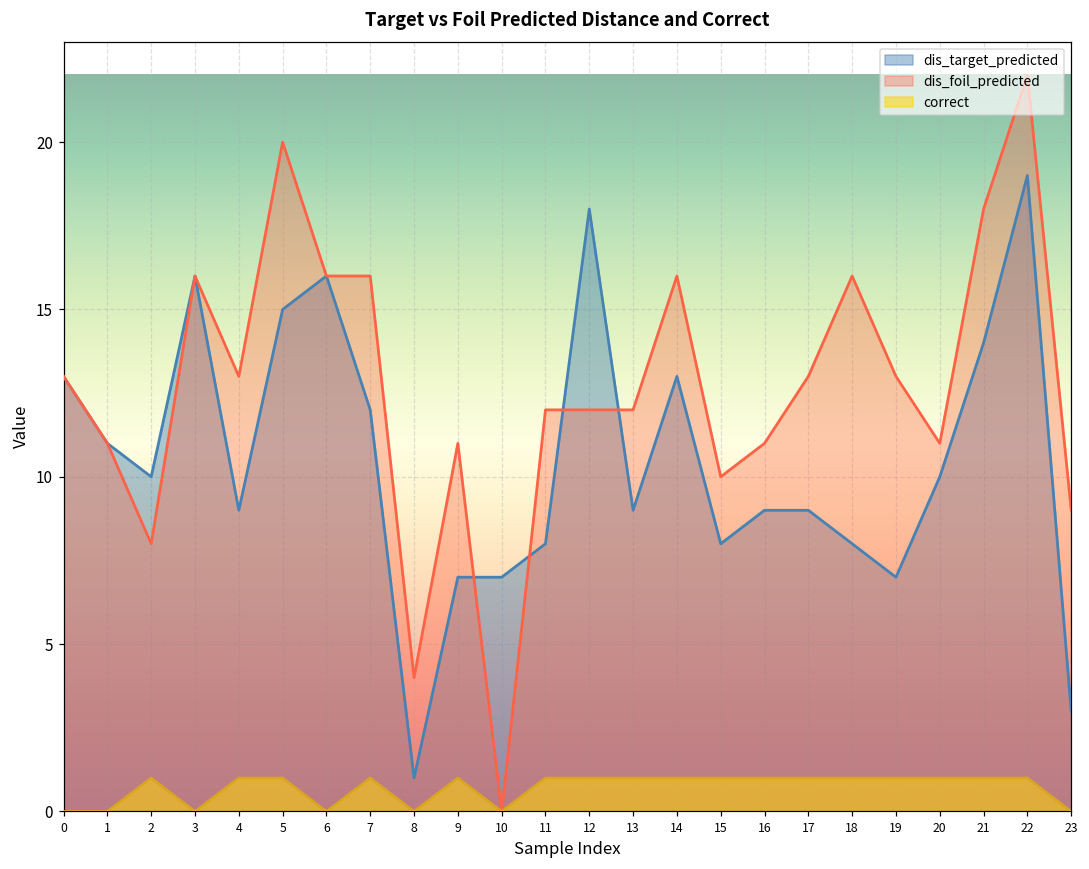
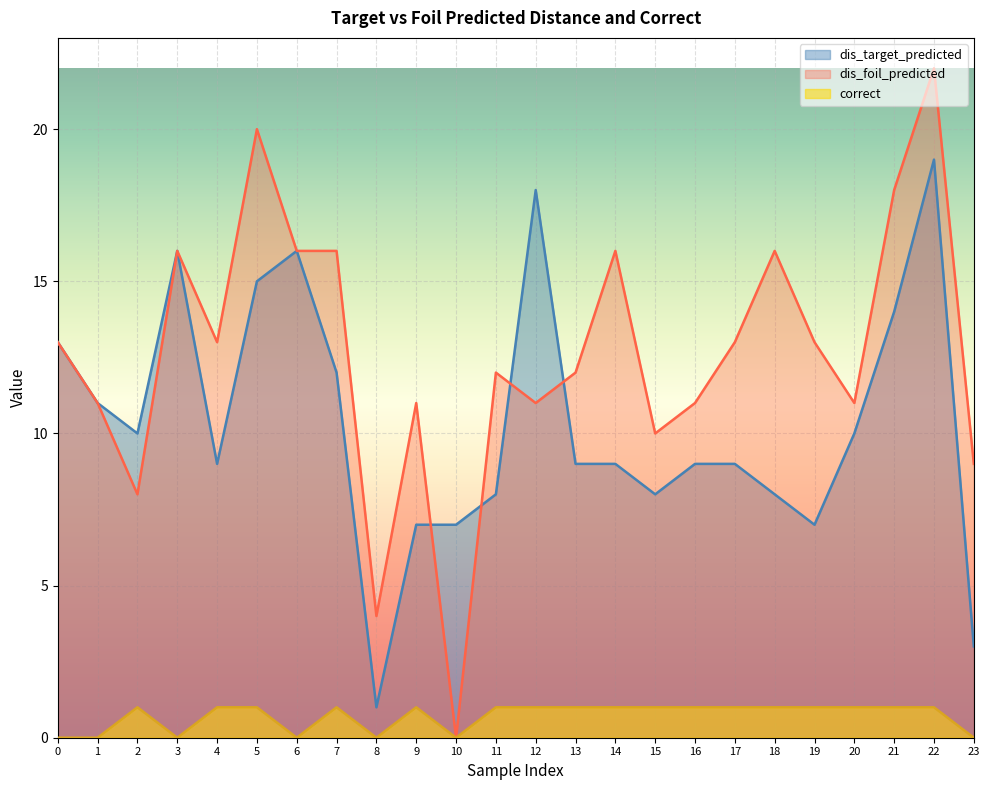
dis_foil_predicted, 12: 12 -> 11
dis_target_predicted, 14: 13 -> 9
